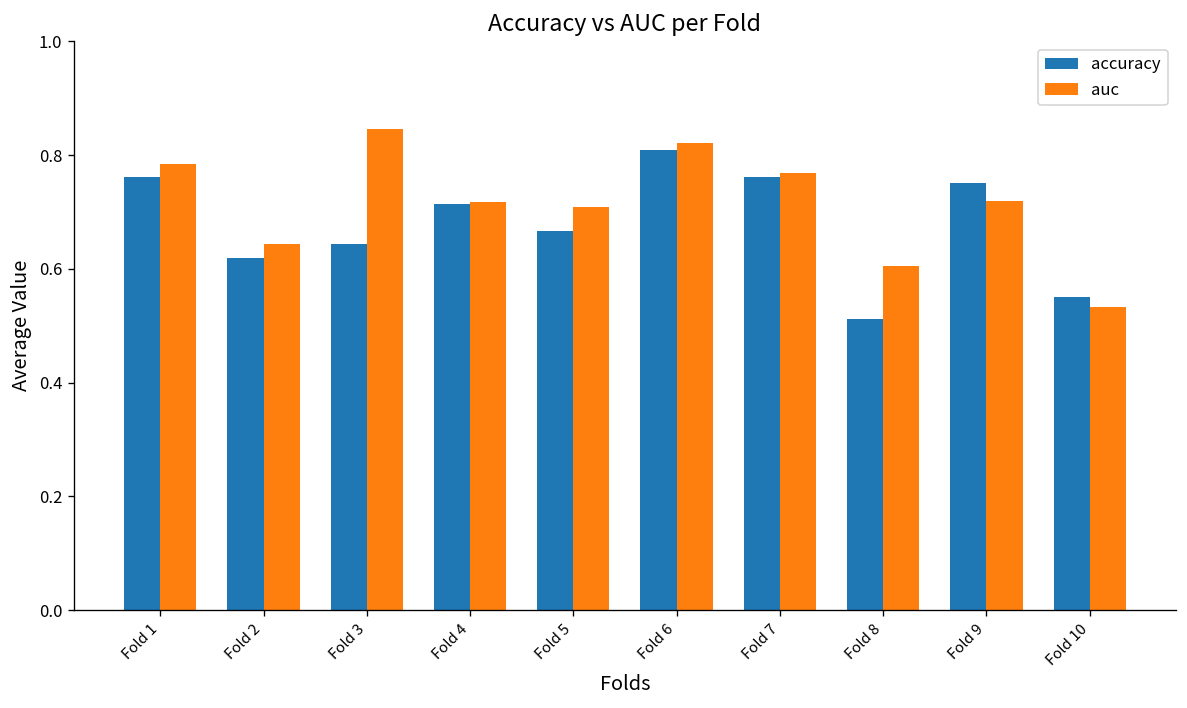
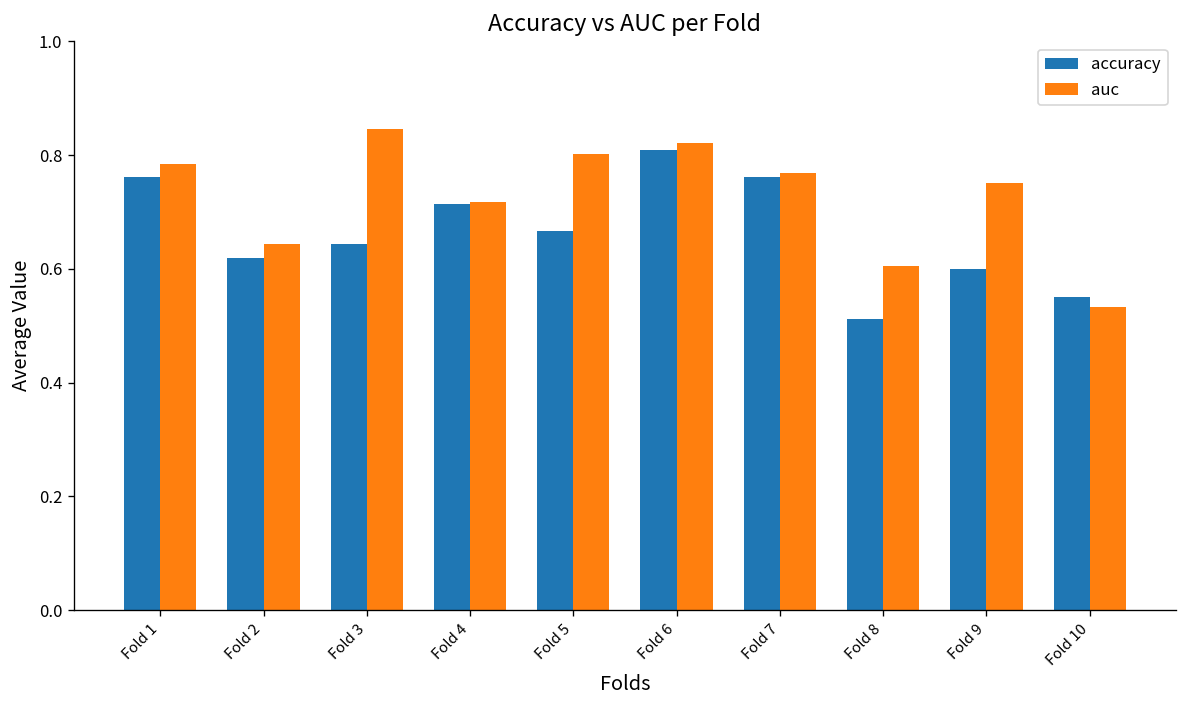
auc, Fold 5: 0.71 -> 0.80
accuracy, Fold 9: 0.75 -> 0.60
auc, Fold 9: 0.72 -> 0.75
